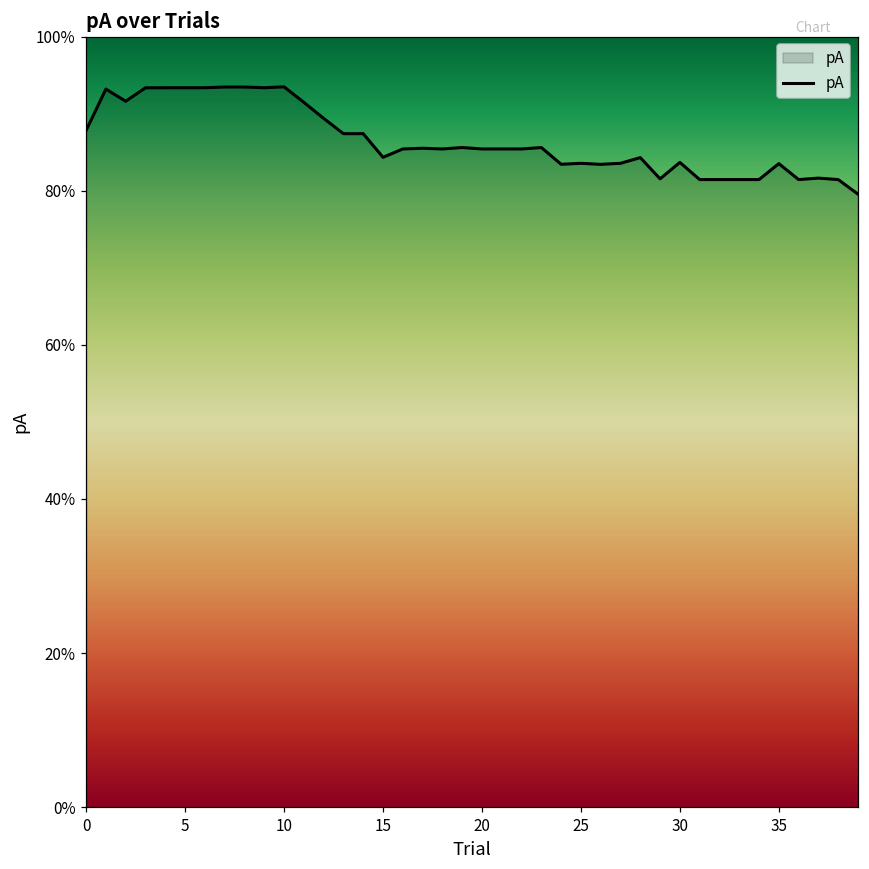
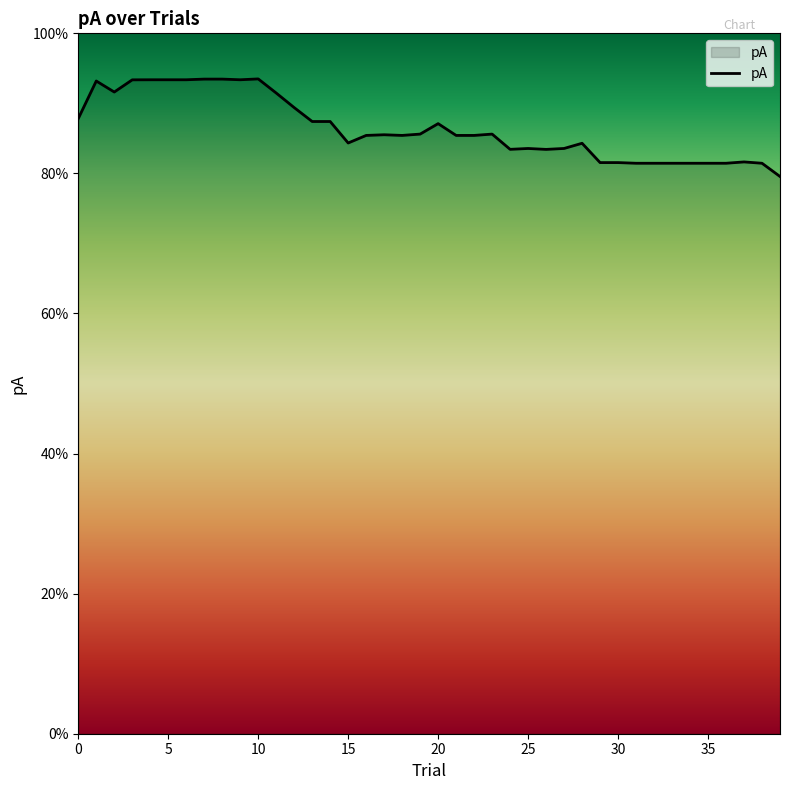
20: 85% -> 87%
30: 84% -> 82%
35: 84% -> 81%
